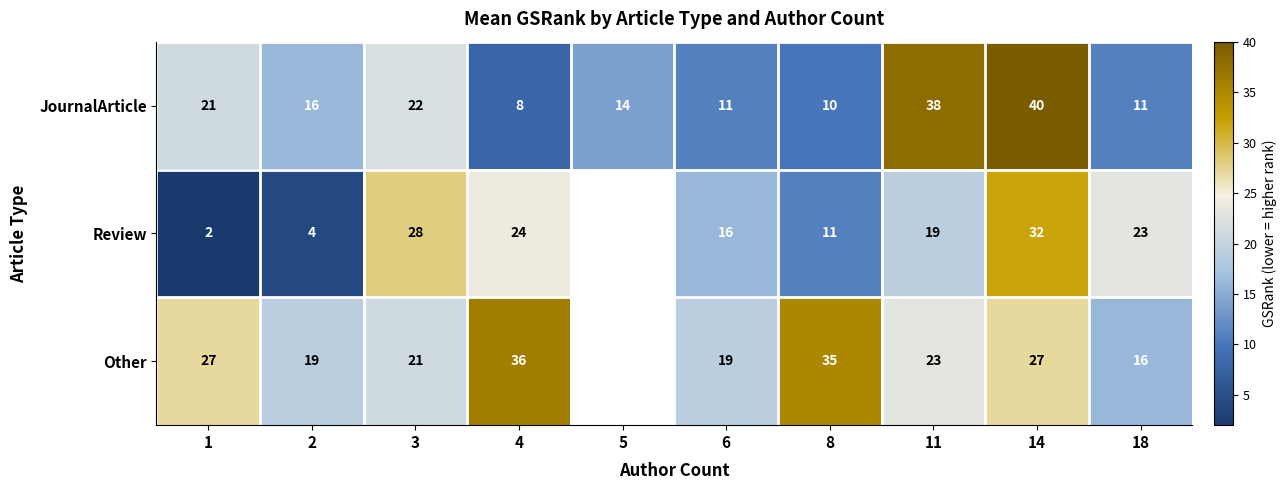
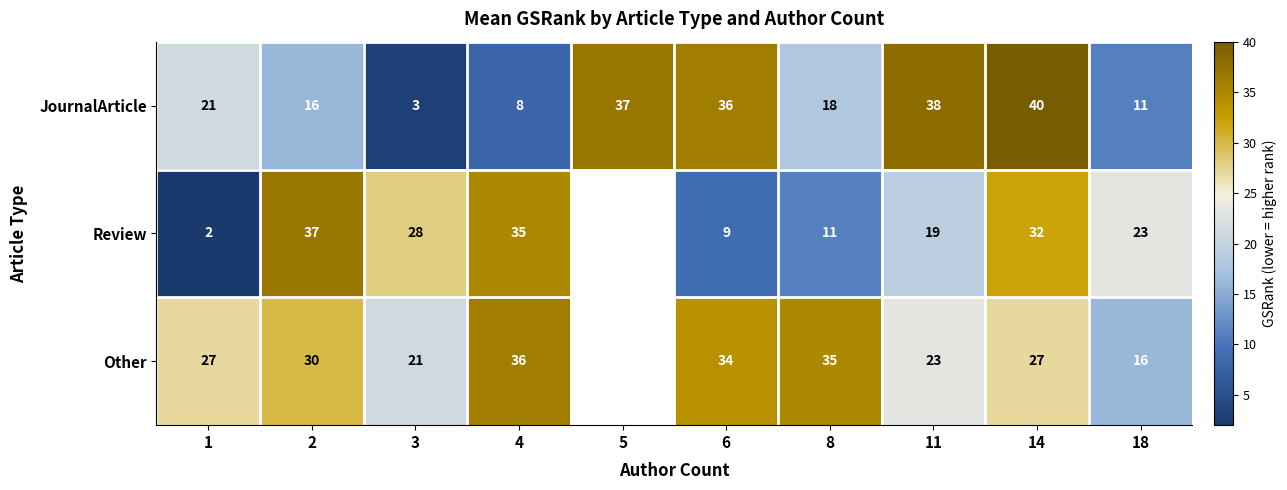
JournalArticle, 3: 22 -> 3
JournalArticle, 5: 14 -> 37
JournalArticle, 6: 11 -> 36
JournalArticle, 8: 10 -> 18
Review, 2: 4 -> 37
Review, 4: 24 -> 35
Review, 6: 16 -> 9
Other, 2: 19 -> 30
Other, 6: 19 -> 34
